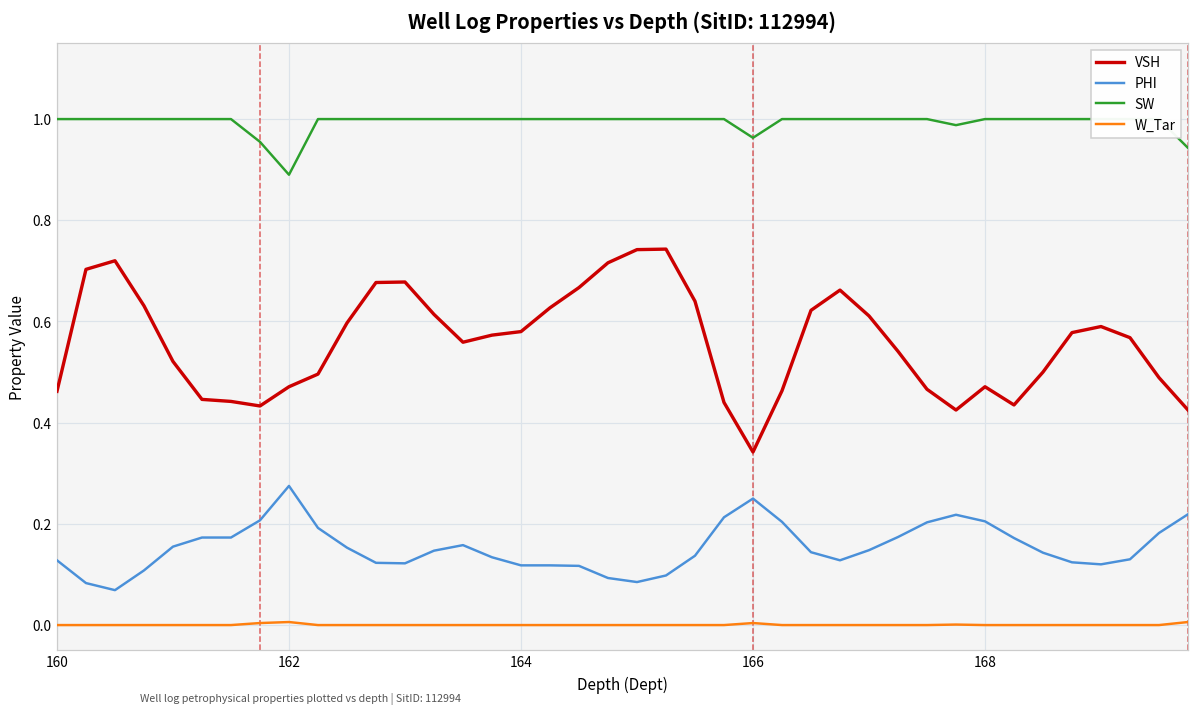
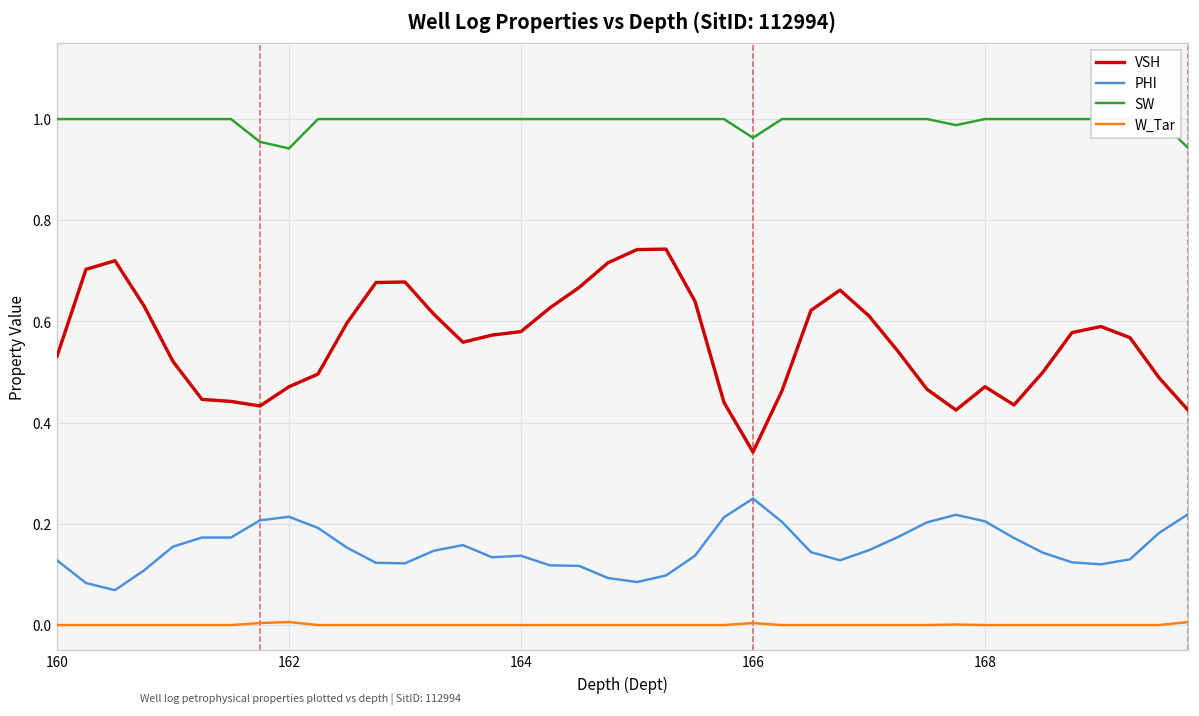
VSH, 160: 0.46 -> 0.53
PHI, 162: 0.28 -> 0.21
SW, 162: 0.89 -> 0.94
PHI, 164: 0.12 -> 0.14
